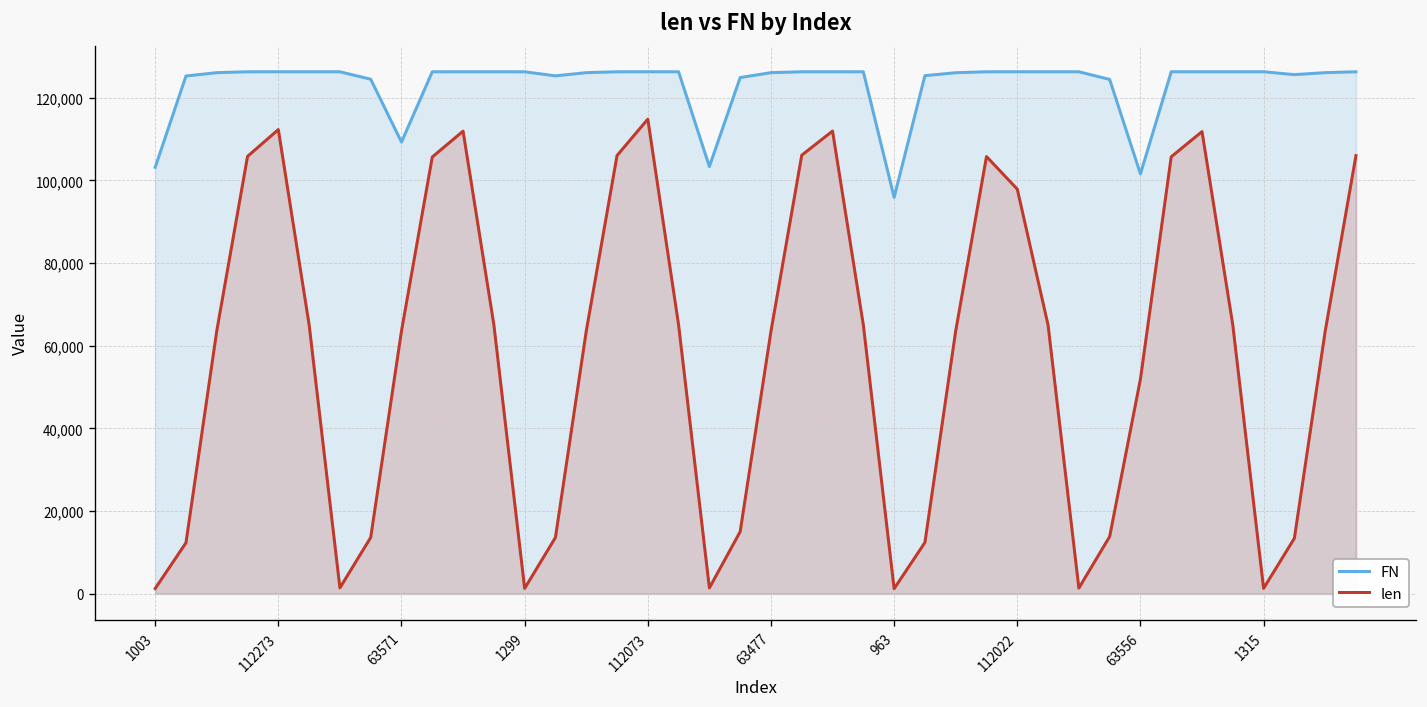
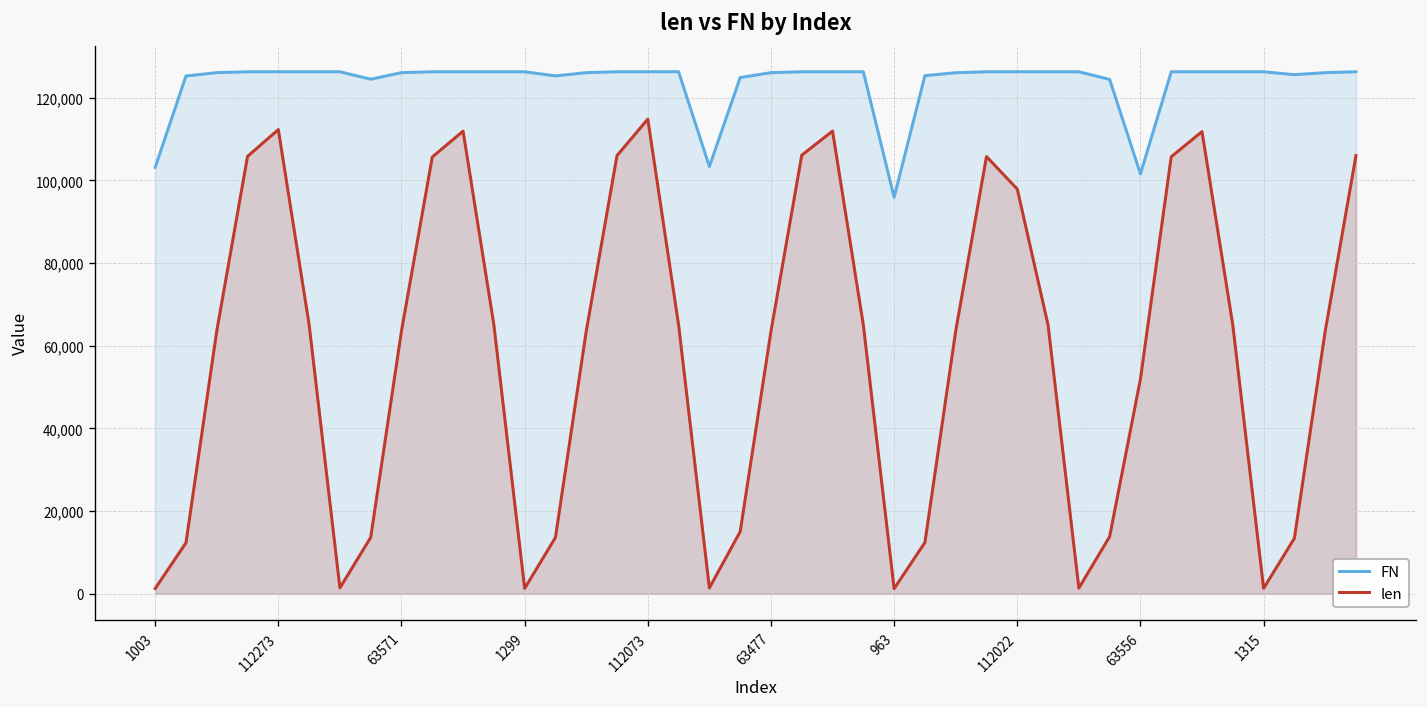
FN, 63571: 109,000 -> 126,000
